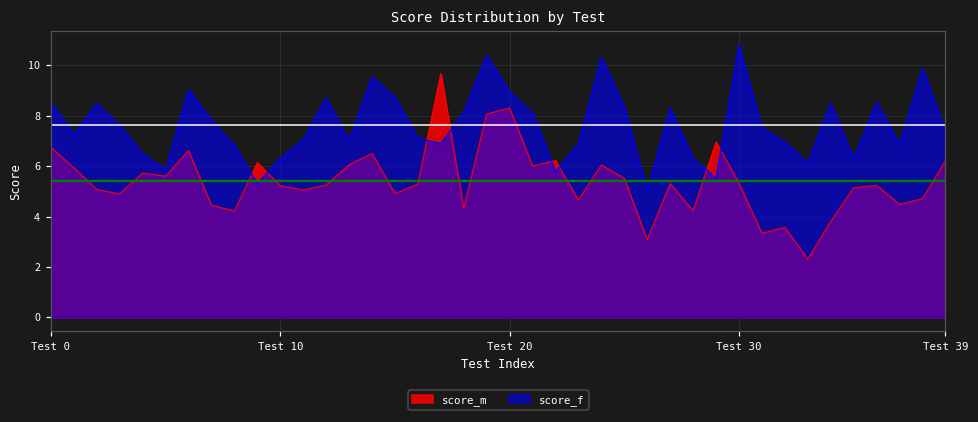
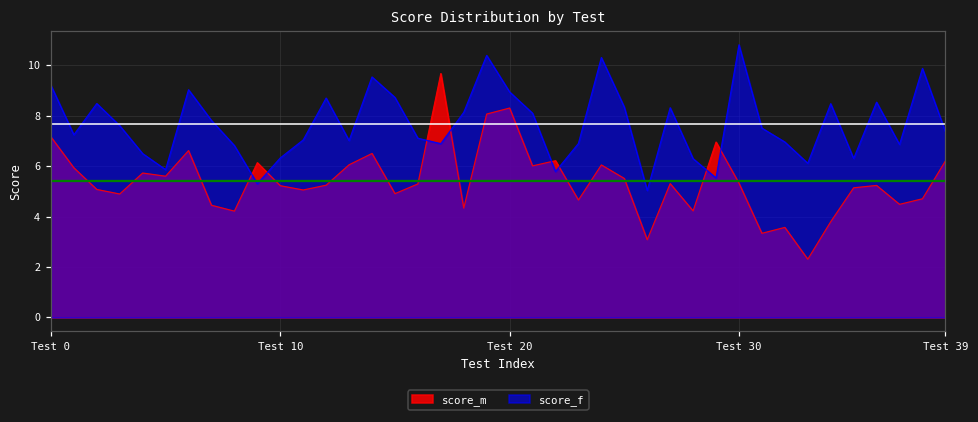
score_m, Test 0: 6.7 -> 7.2
score_f, Test 0: 8.5 -> 9.2
